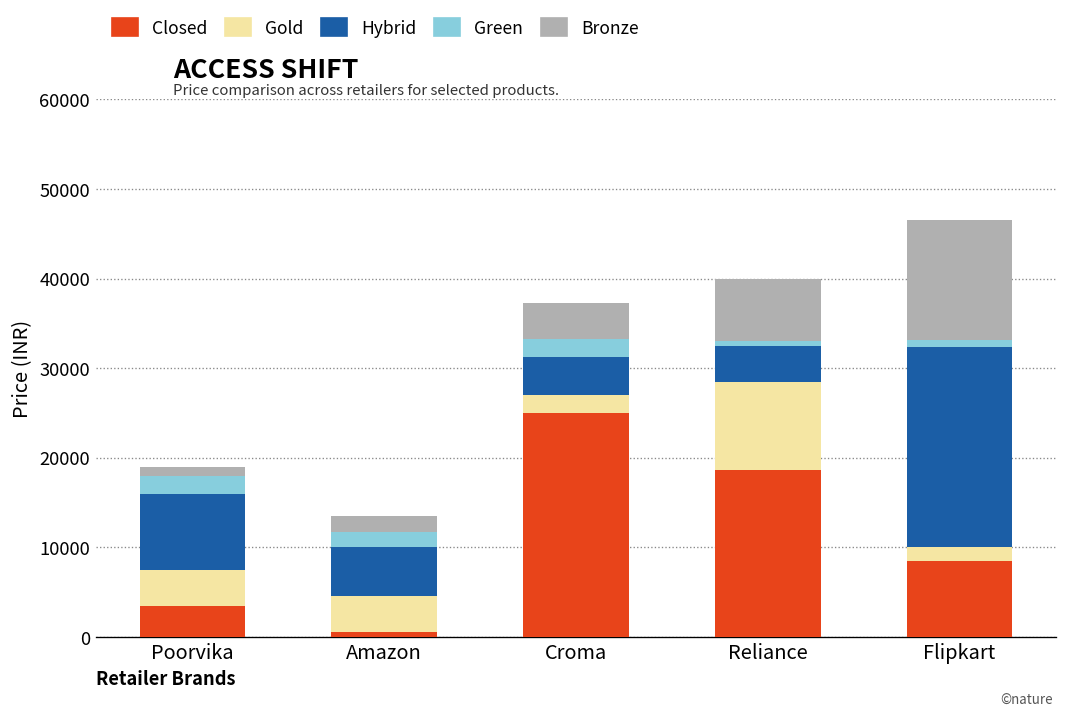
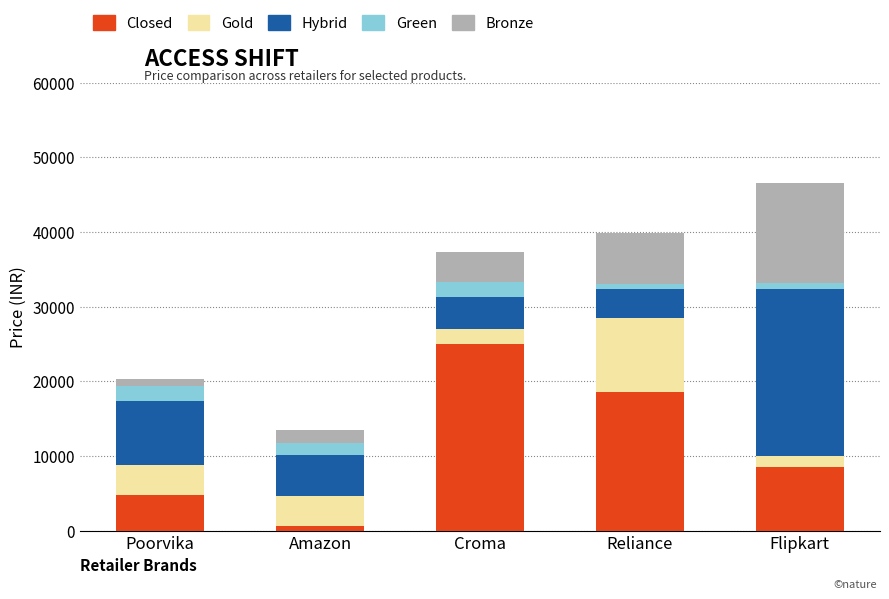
Closed, Poorvika: 3000 -> 5000
